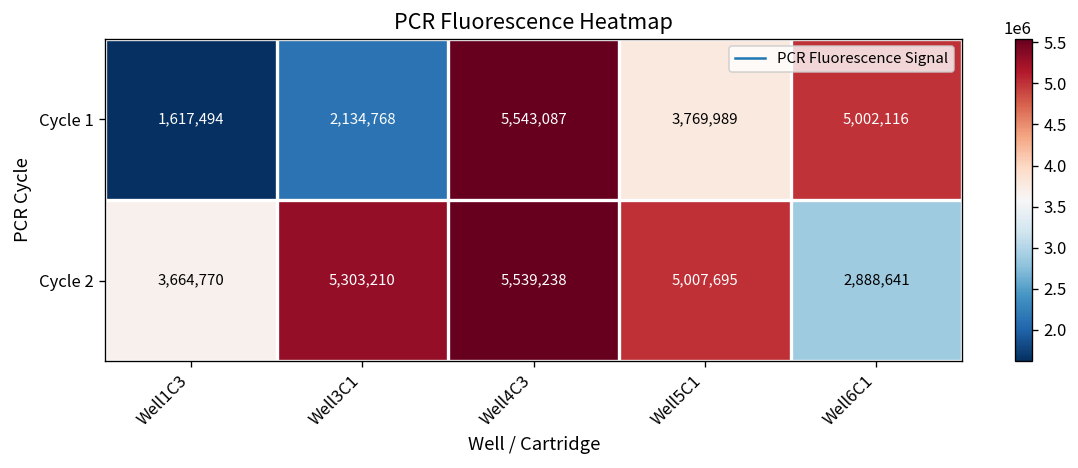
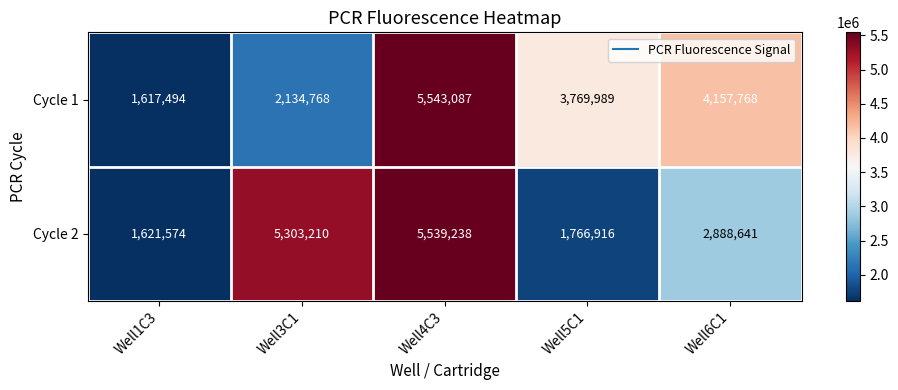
Cycle 1, Well6C1: 5,002,116 -> 4,157,768
Cycle 2, Well1C3: 3,664,770 -> 1,621,574
Cycle 2, Well5C1: 5,007,695 -> 1,766,916
